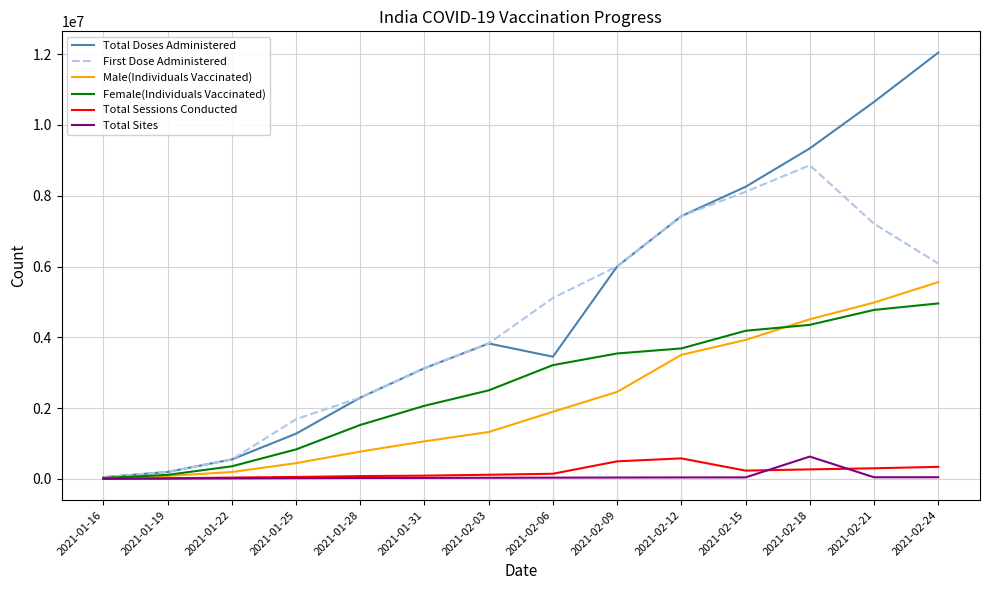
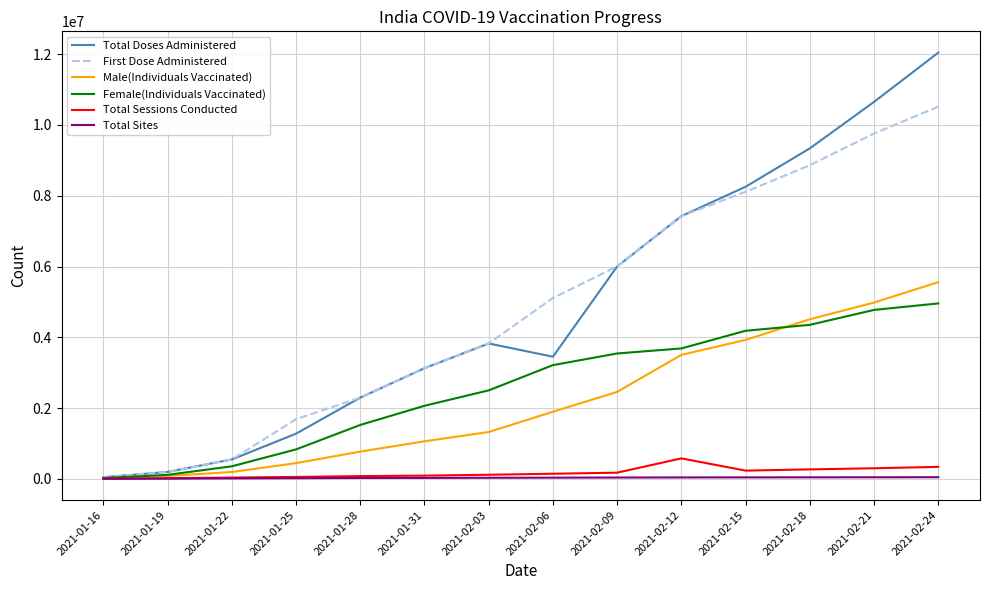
Total Sessions Conducted, 2021-02-09: 500000 -> 200000
Total Sites, 2021-02-18: 600000 -> 0
First Dose Administered, 2021-02-21: 7200000 -> 9800000
First Dose Administered, 2021-02-24: 6100000 -> 10500000
